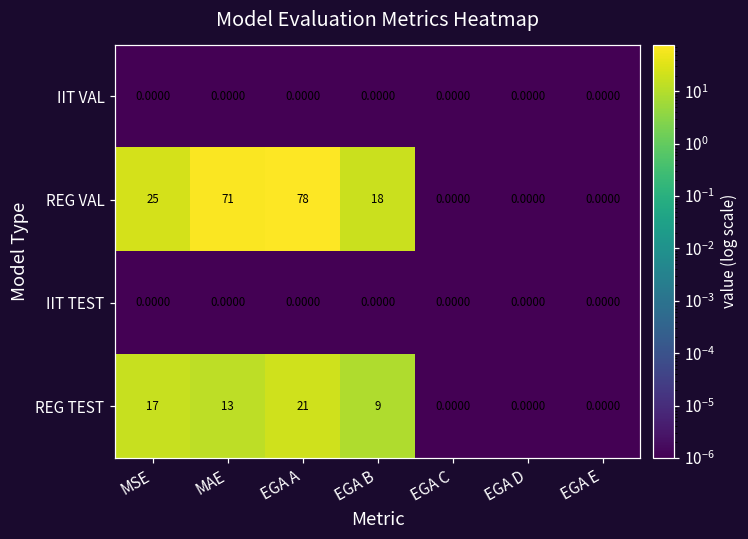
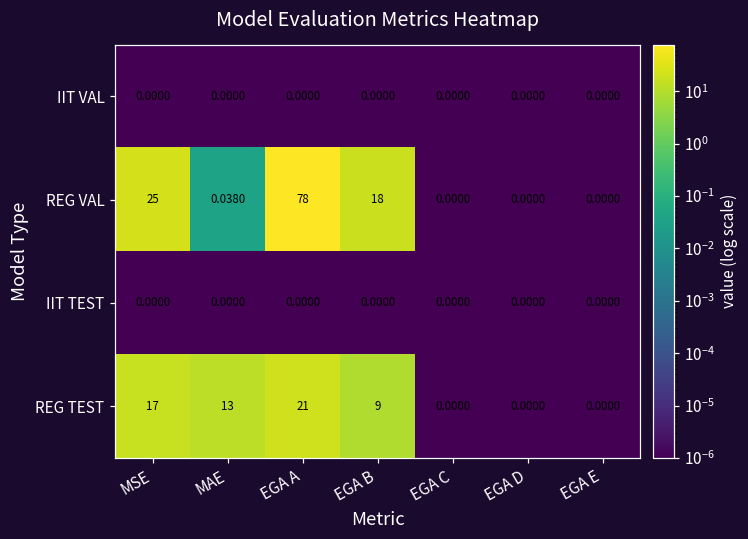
REG VAL, MAE: 71 -> 0.0380
